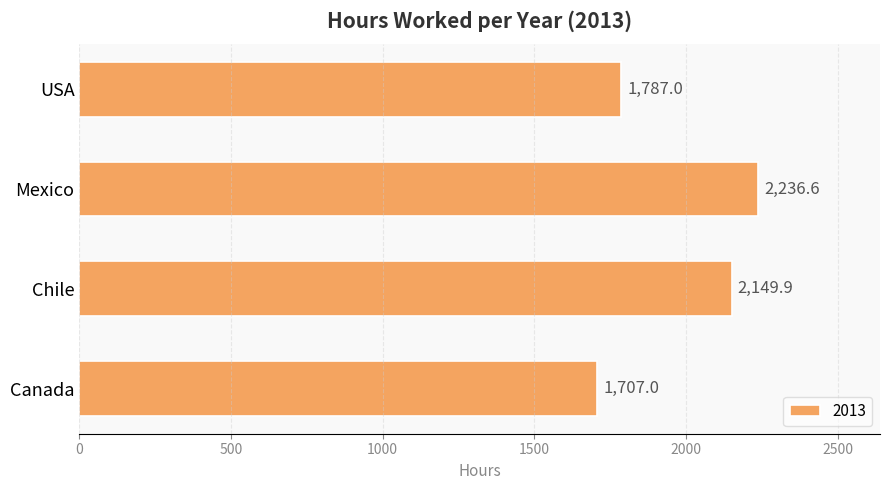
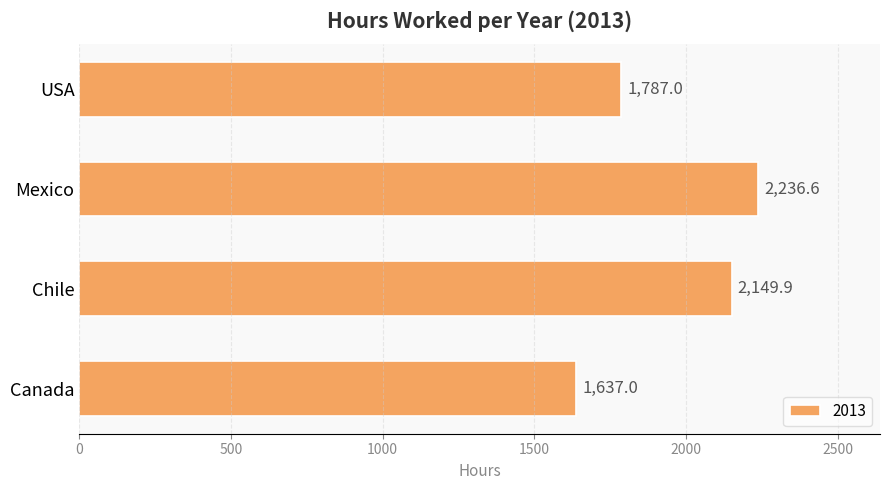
Canada: 1,707.0 -> 1,637.0
